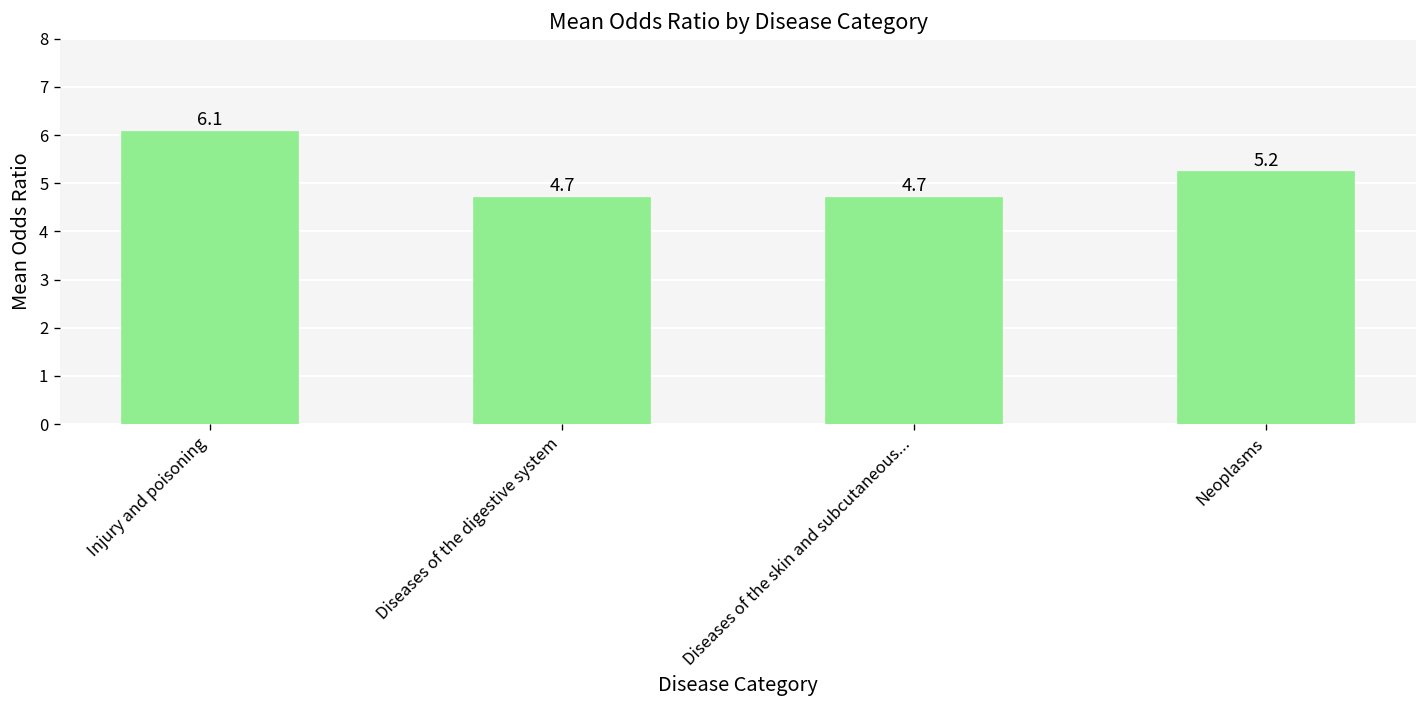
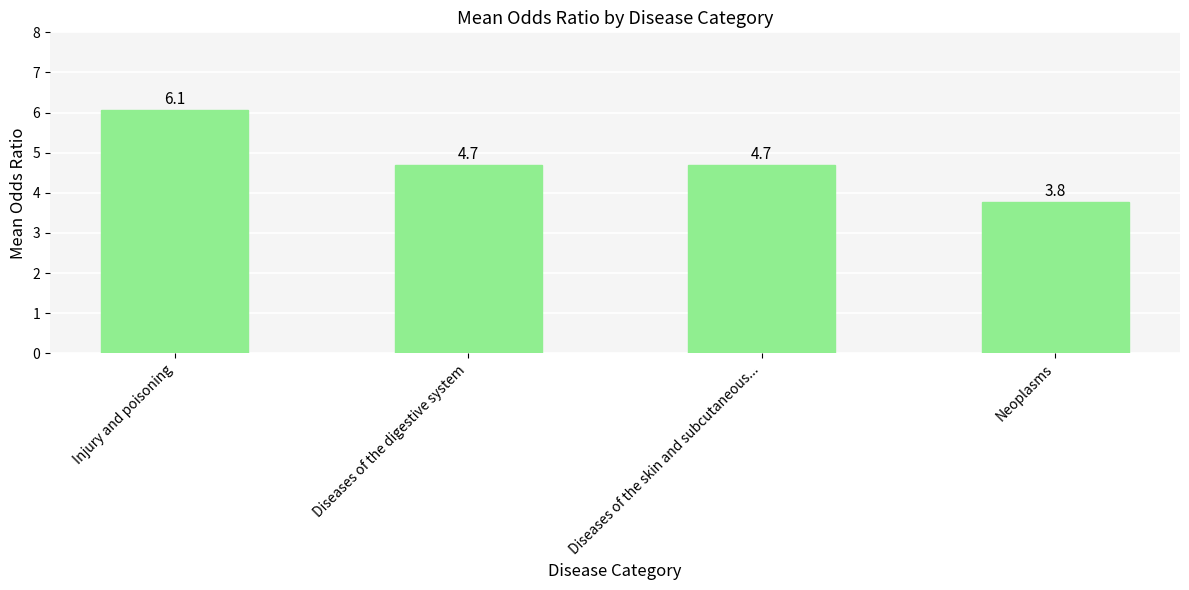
Neoplasms: 5.2 -> 3.8
